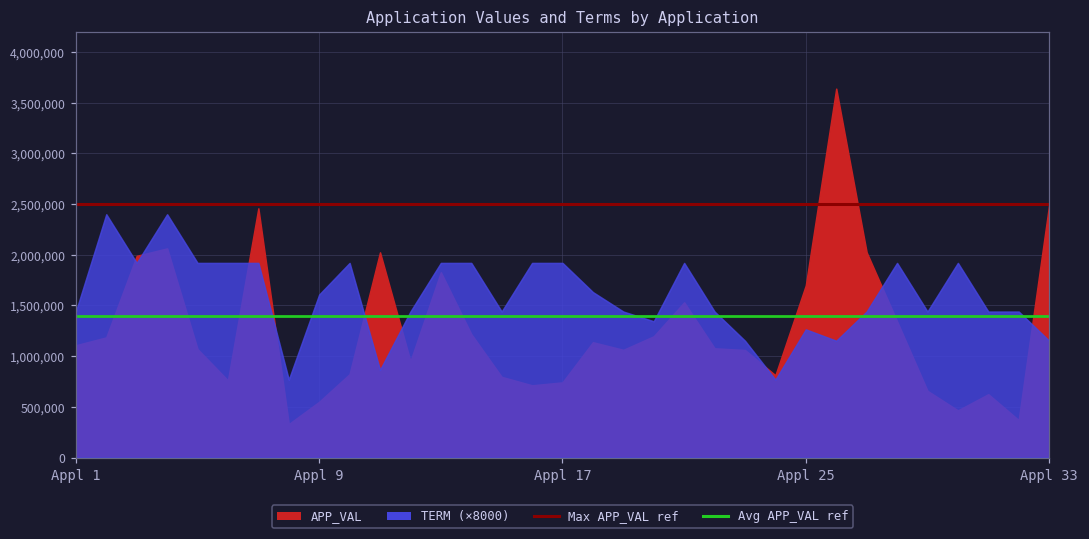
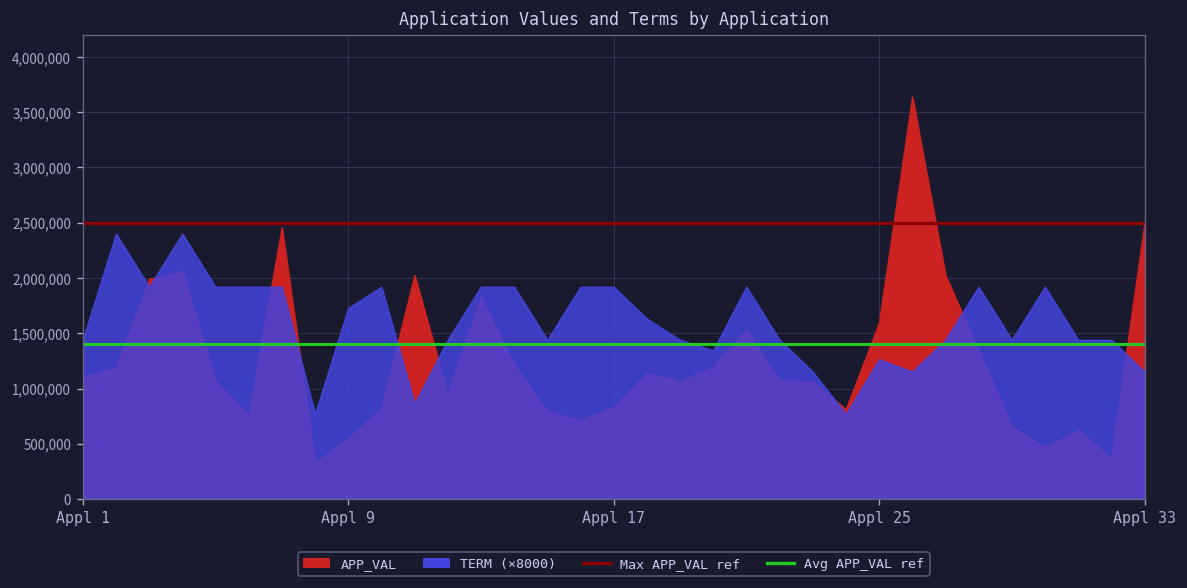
TERM (×8000), Appl 9: 1,600,000 -> 1,700,000
APP_VAL, Appl 17: 700,000 -> 800,000
APP_VAL, Appl 25: 1,700,000 -> 1,600,000
